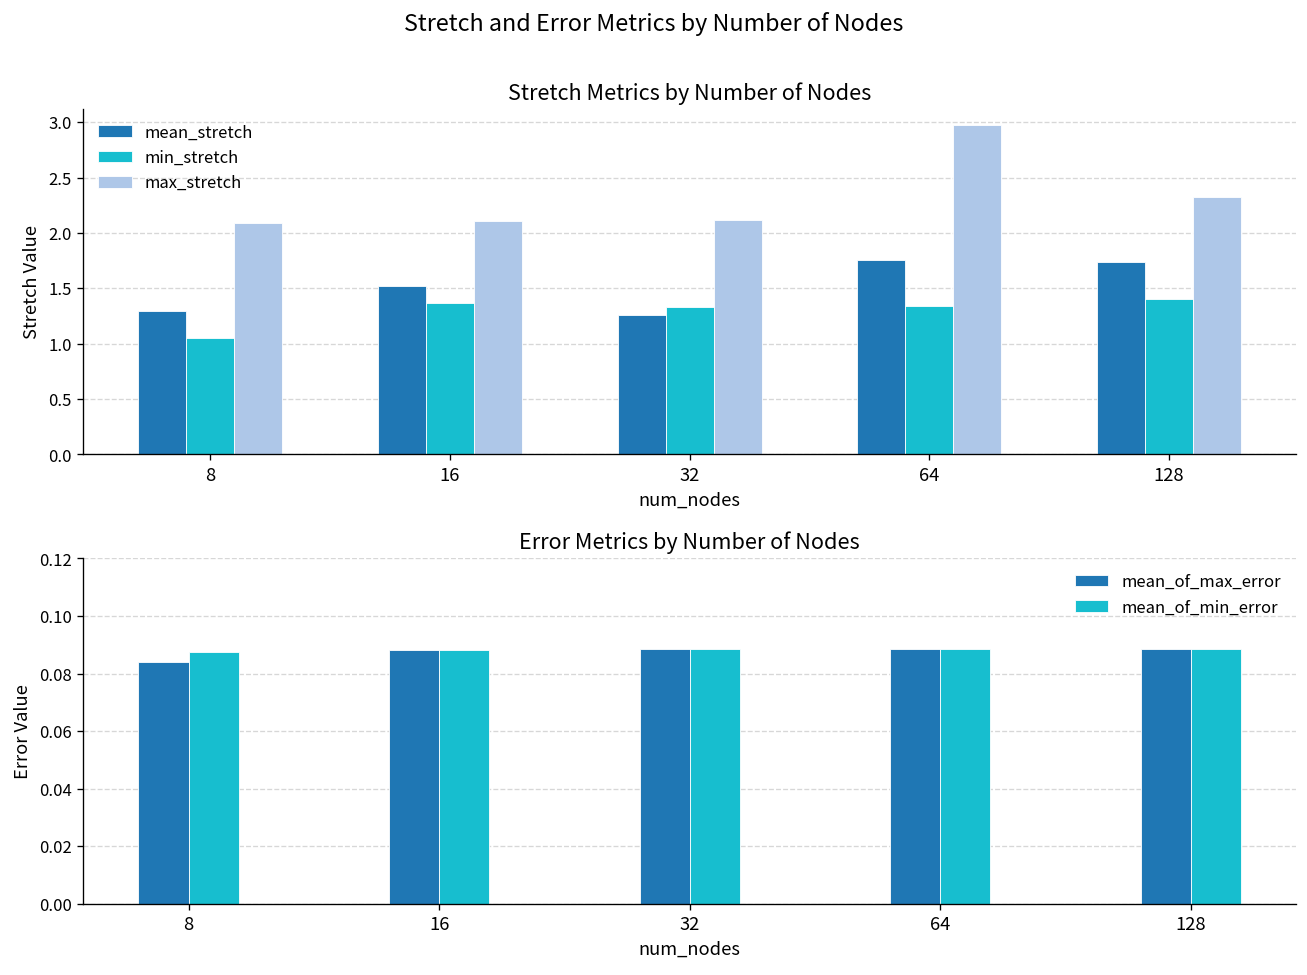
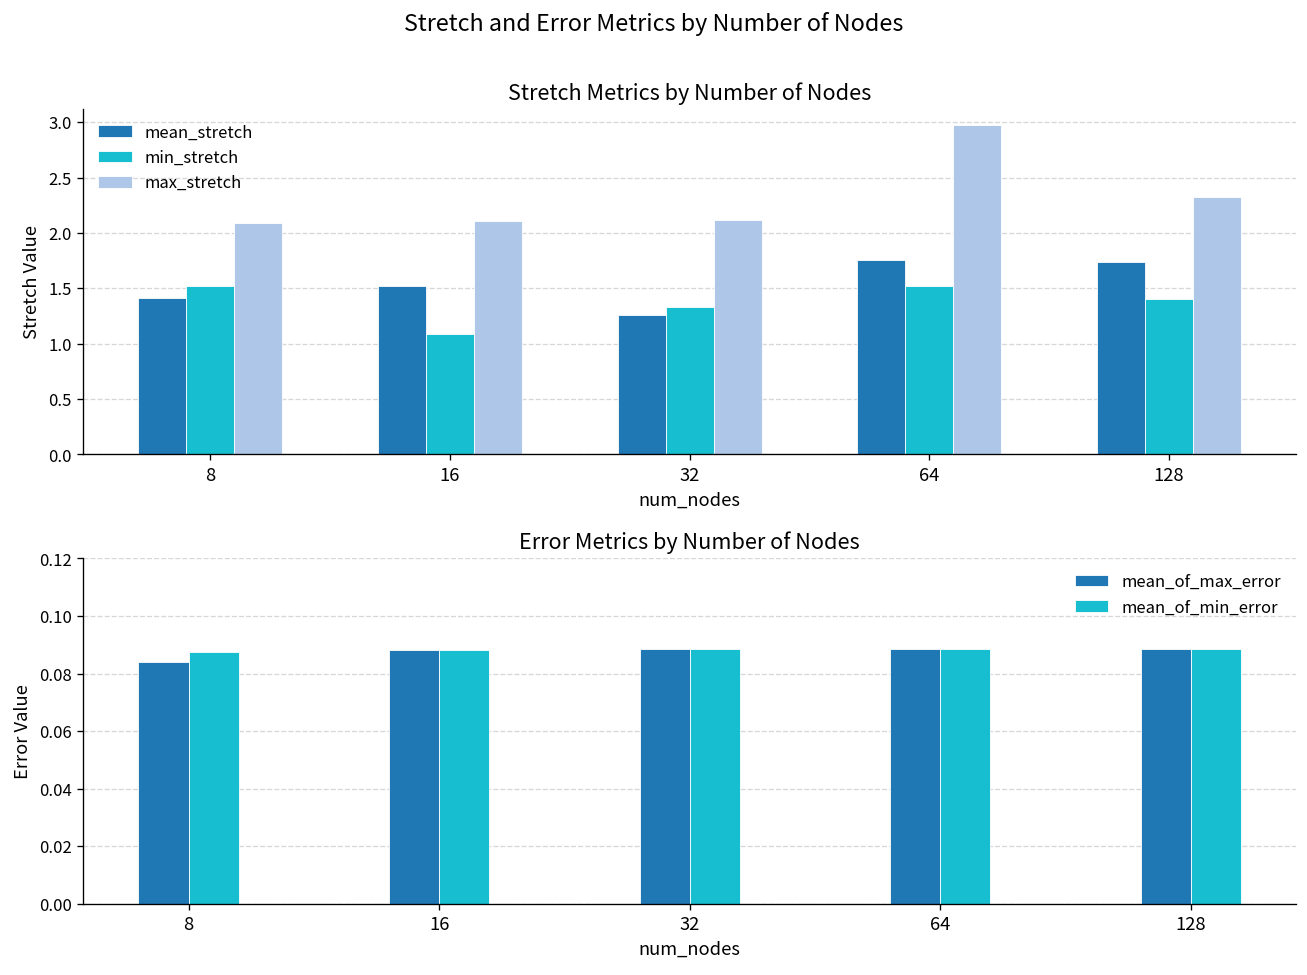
Stretch Metrics by Number of Nodes, mean_stretch, 8: 1.3 -> 1.4
Stretch Metrics by Number of Nodes, min_stretch, 8: 1.1 -> 1.5
Stretch Metrics by Number of Nodes, min_stretch, 16: 1.4 -> 1.1
Stretch Metrics by Number of Nodes, min_stretch, 64: 1.3 -> 1.5
